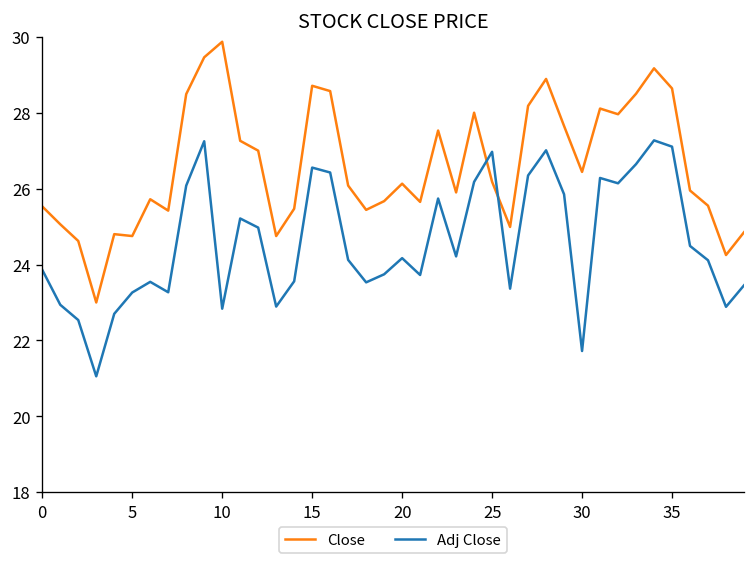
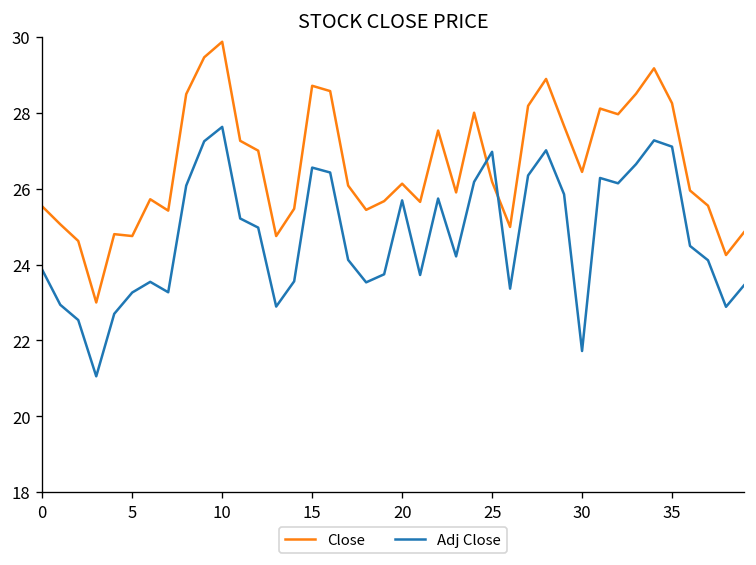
Adj Close, 10: 22.8 -> 27.6
Adj Close, 20: 24.2 -> 25.7
Close, 35: 28.6 -> 28.3
